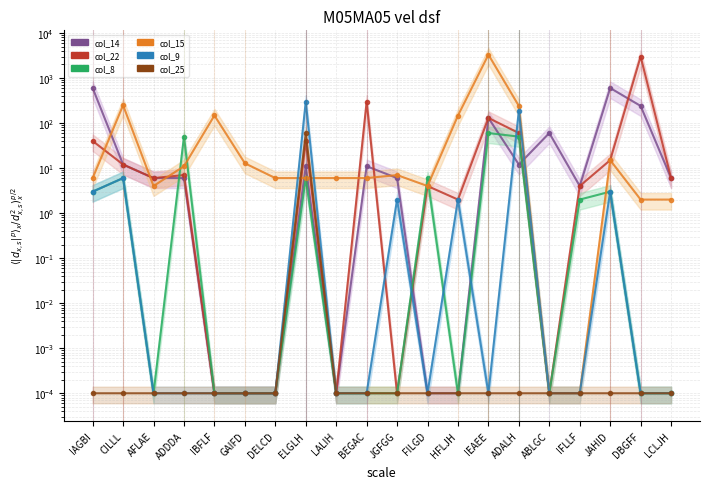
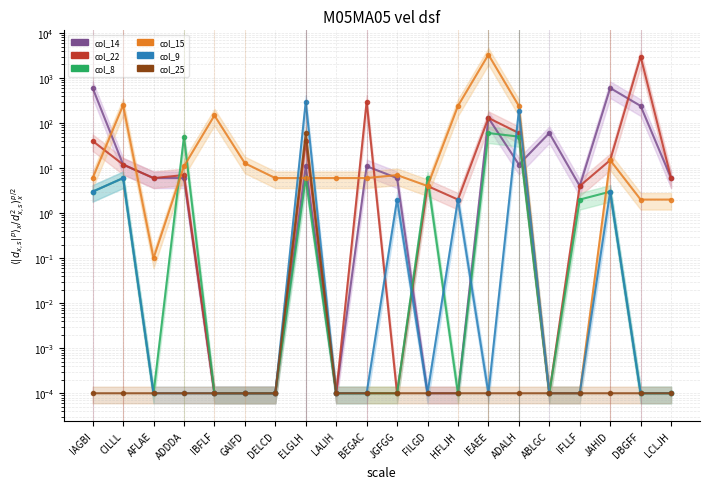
col_15, AFLAE: 4 -> 0.1
col_15, HFLJH: 150 -> 200
